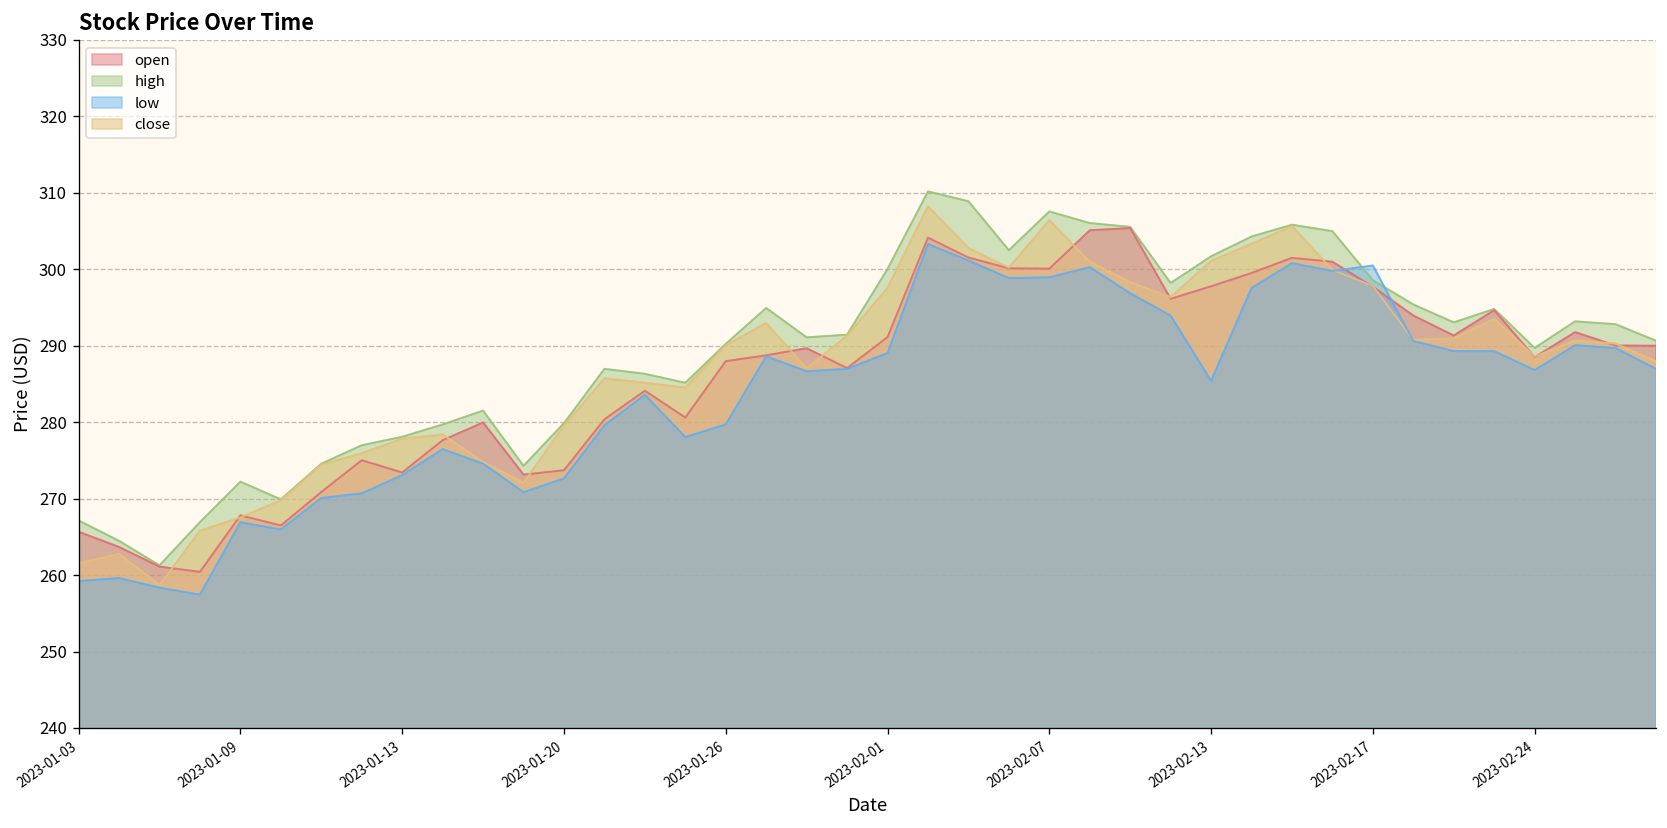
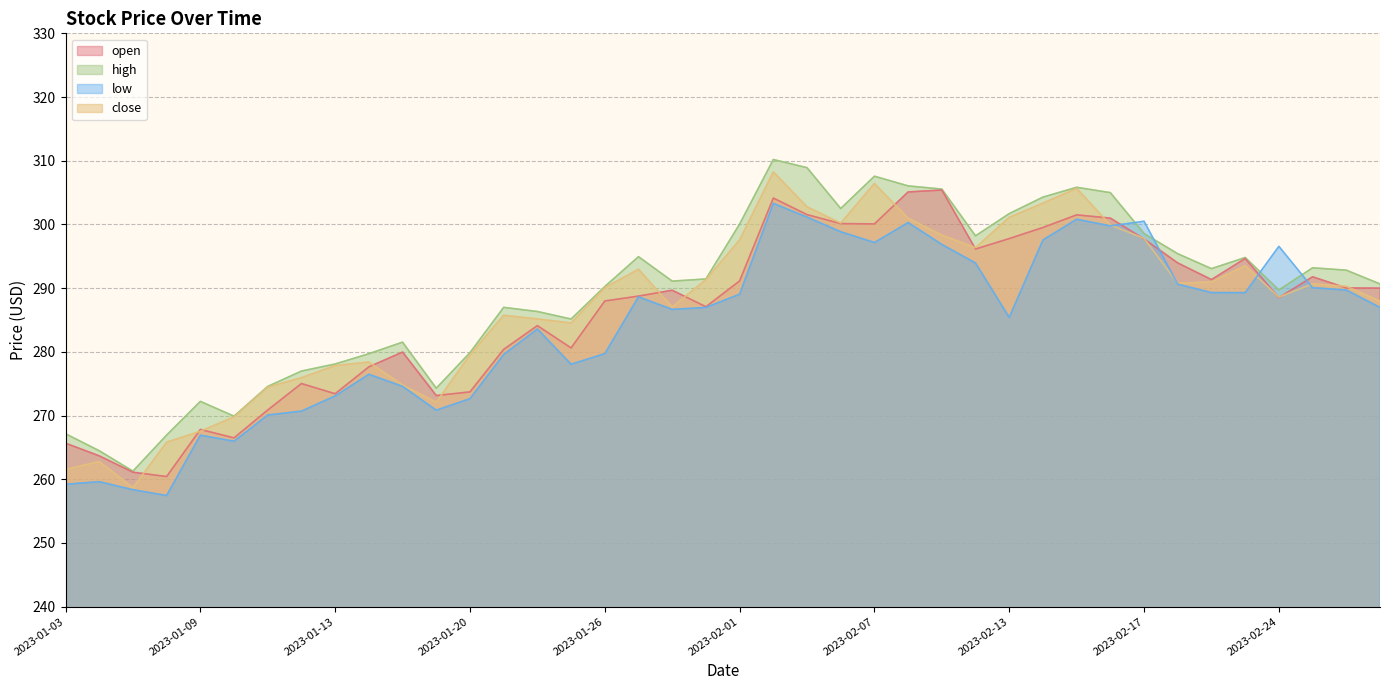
low, 2023-02-07: 299 -> 297
low, 2023-02-24: 287 -> 297
